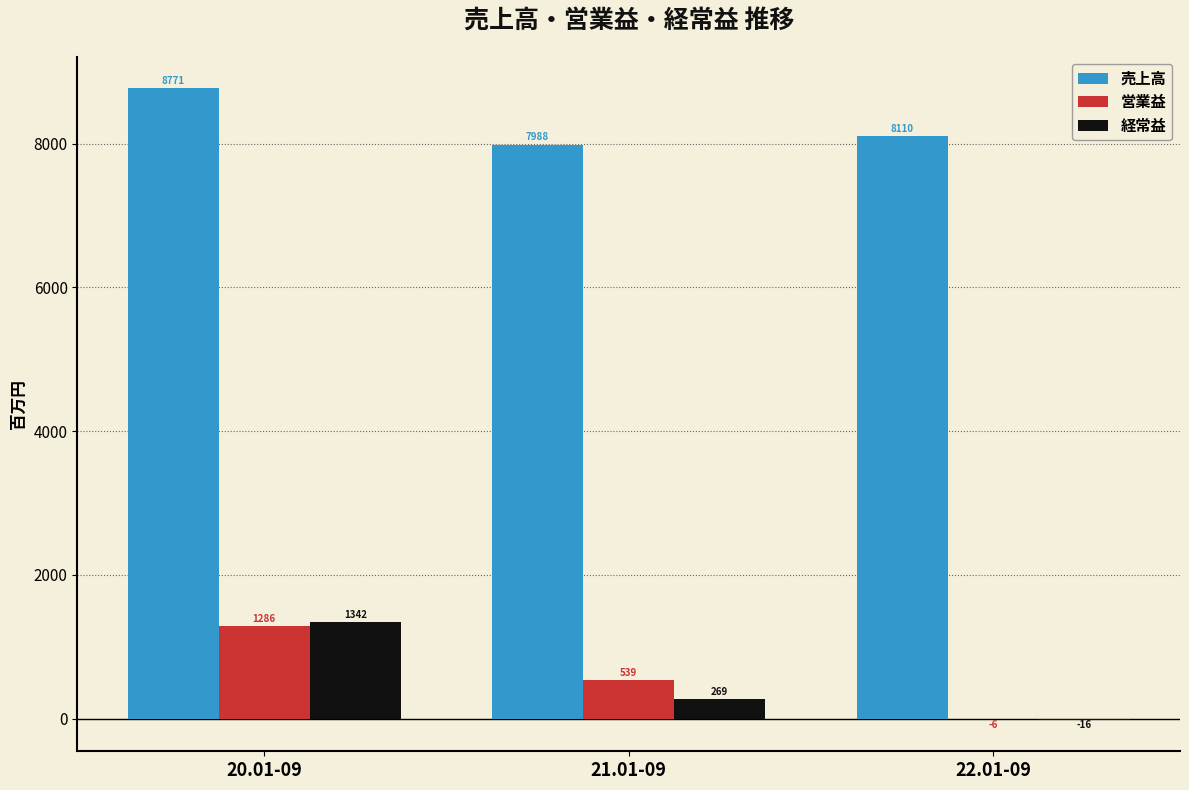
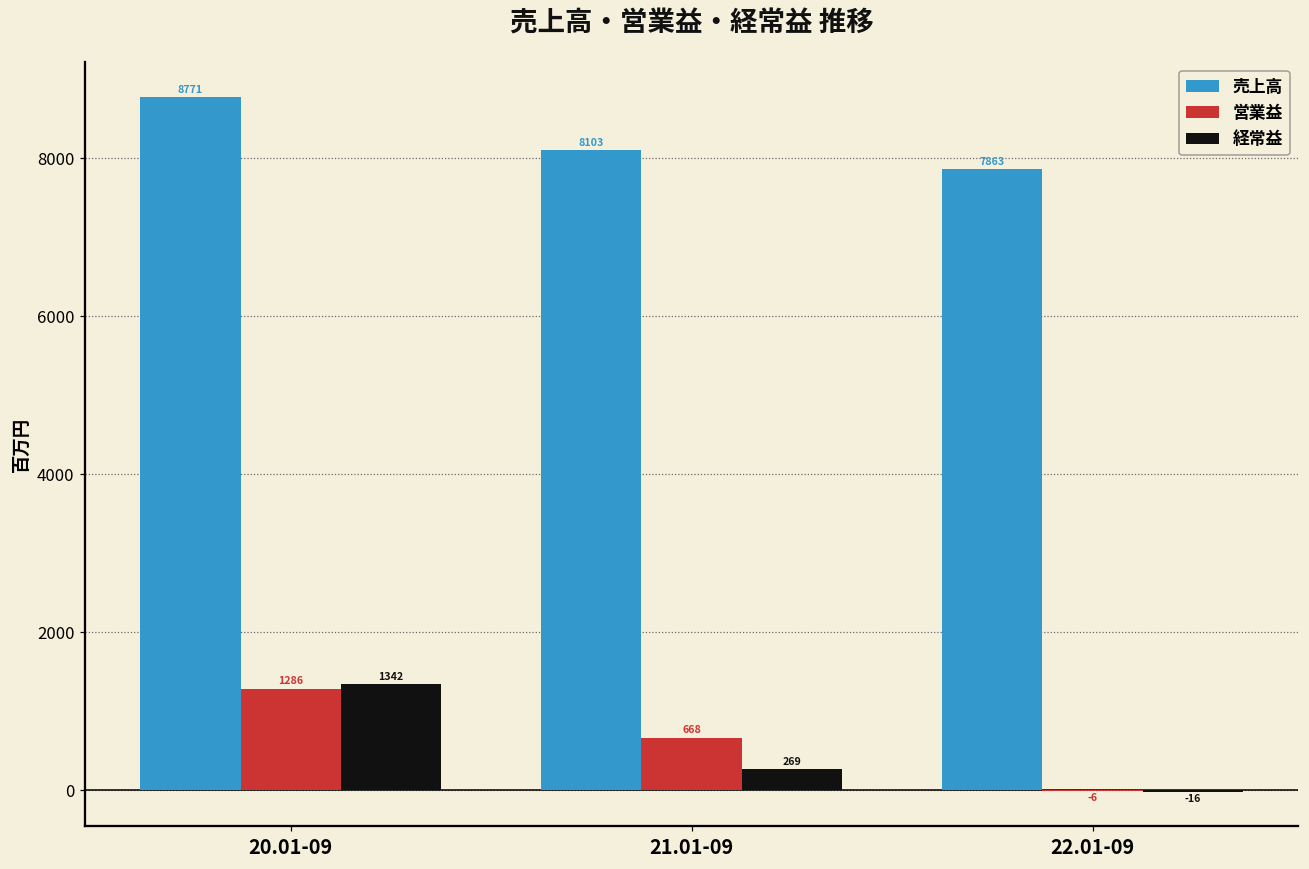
売上高, 21.01-09: 7988 -> 8103
営業益, 21.01-09: 539 -> 668
売上高, 22.01-09: 8110 -> 7863
